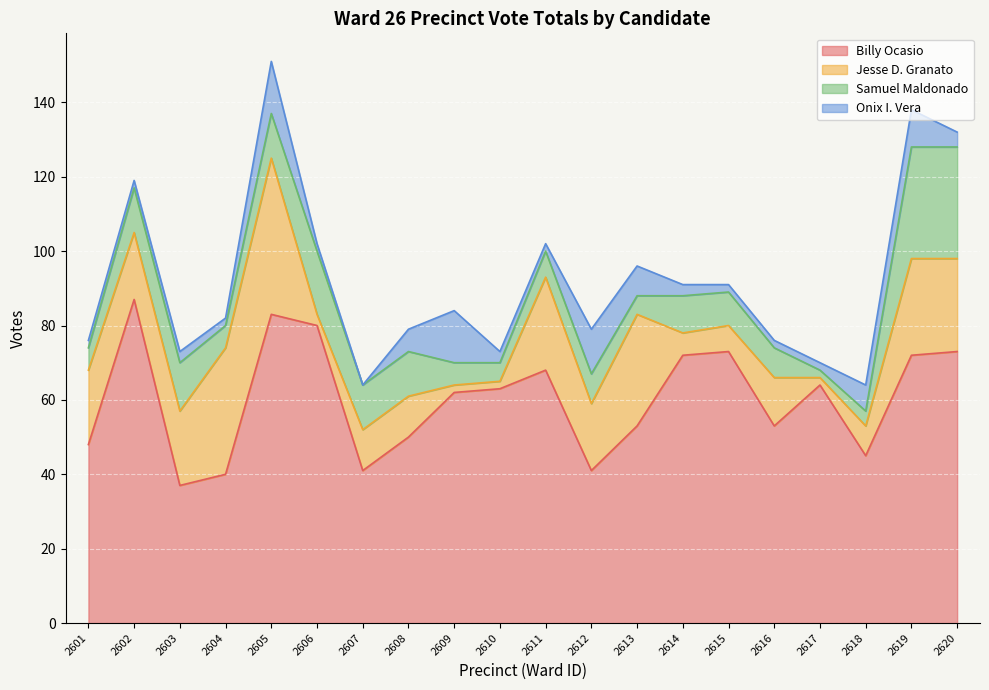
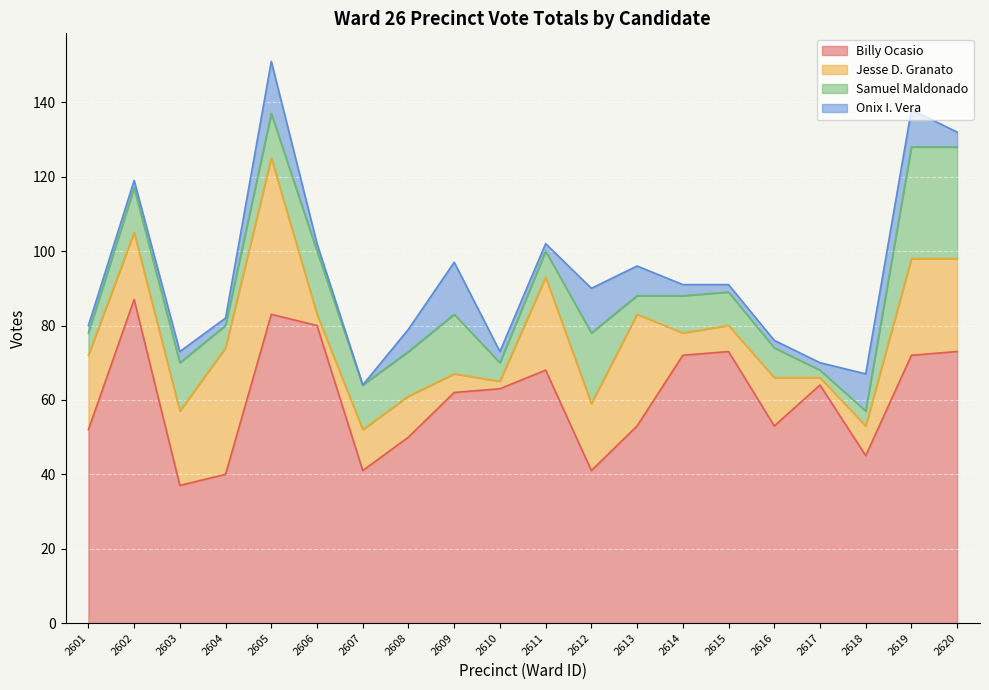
Billy Ocasio, 2601: 48 -> 52
Jesse D. Granato, 2609: 2 -> 5
Samuel Maldonado, 2609: 6 -> 16
Samuel Maldonado, 2612: 8 -> 19
Onix I. Vera, 2618: 7 -> 10
